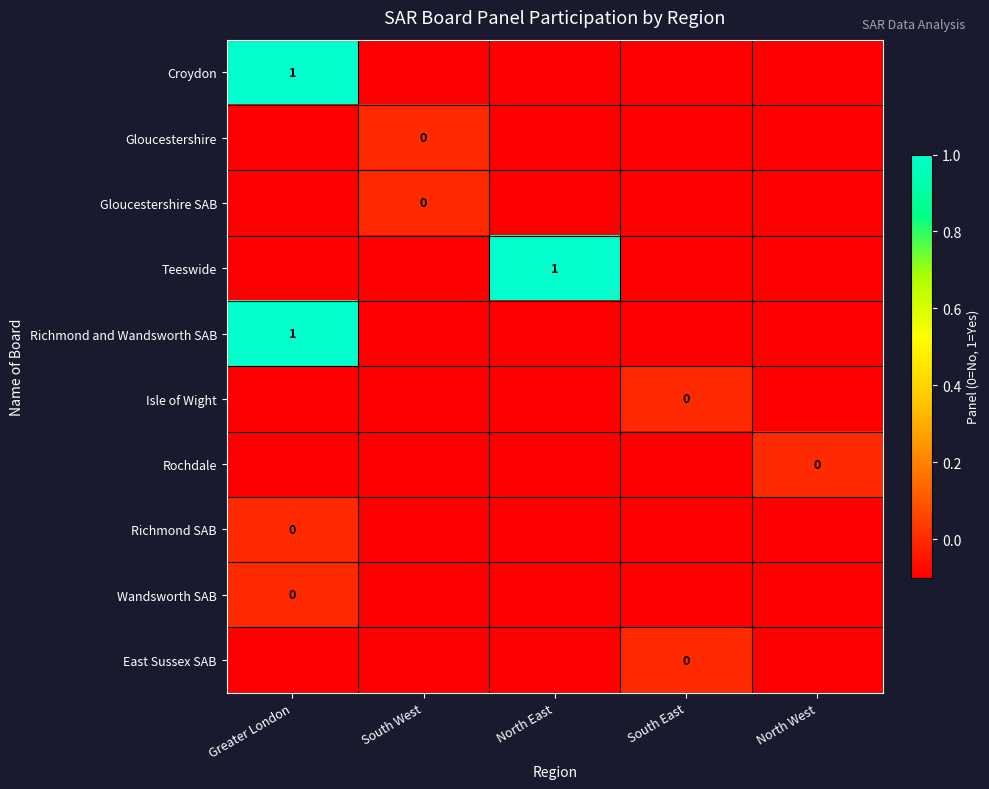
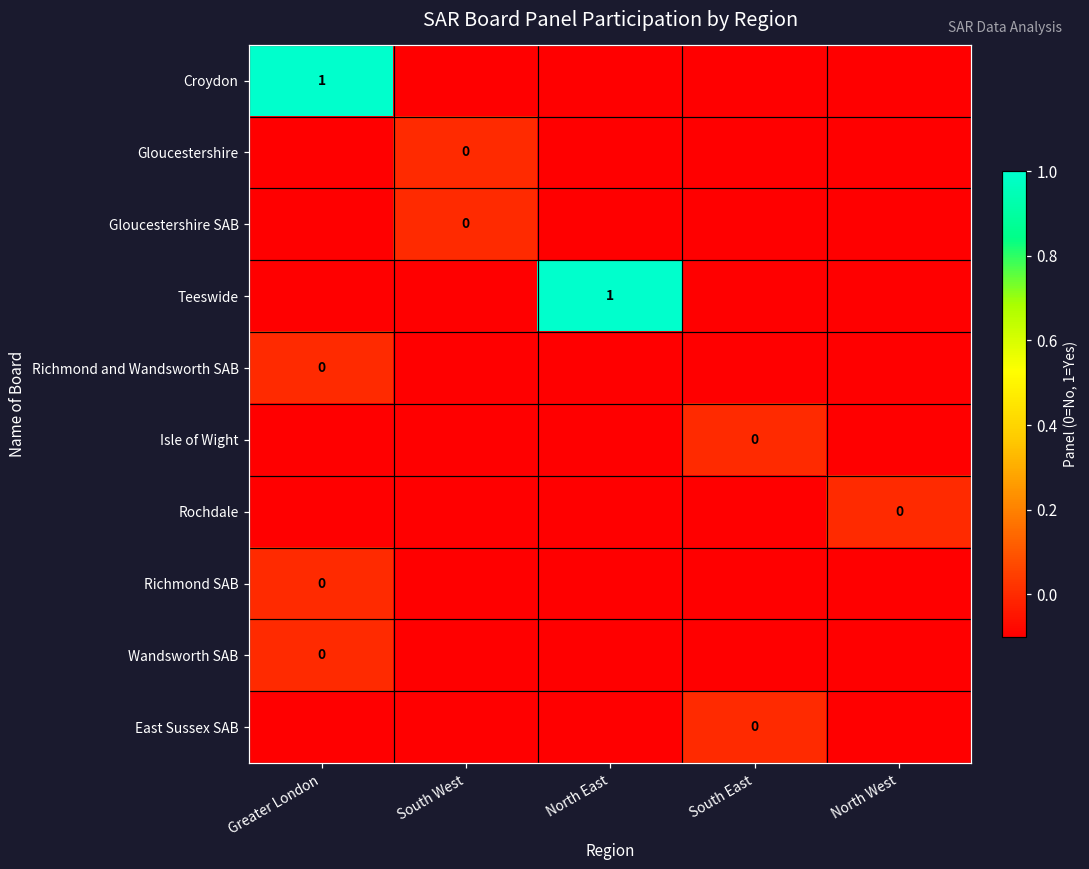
Richmond and Wandsworth SAB, Greater London: 1 -> 0
